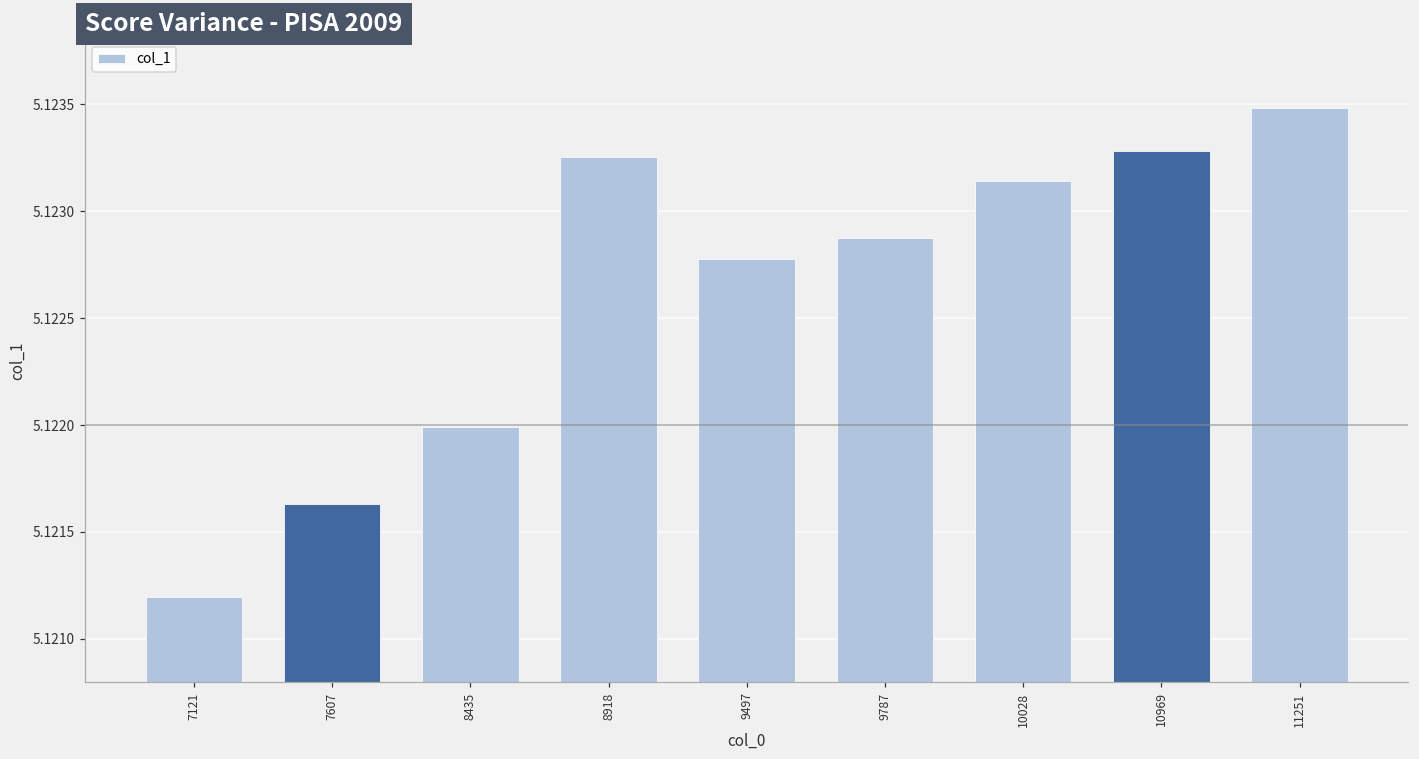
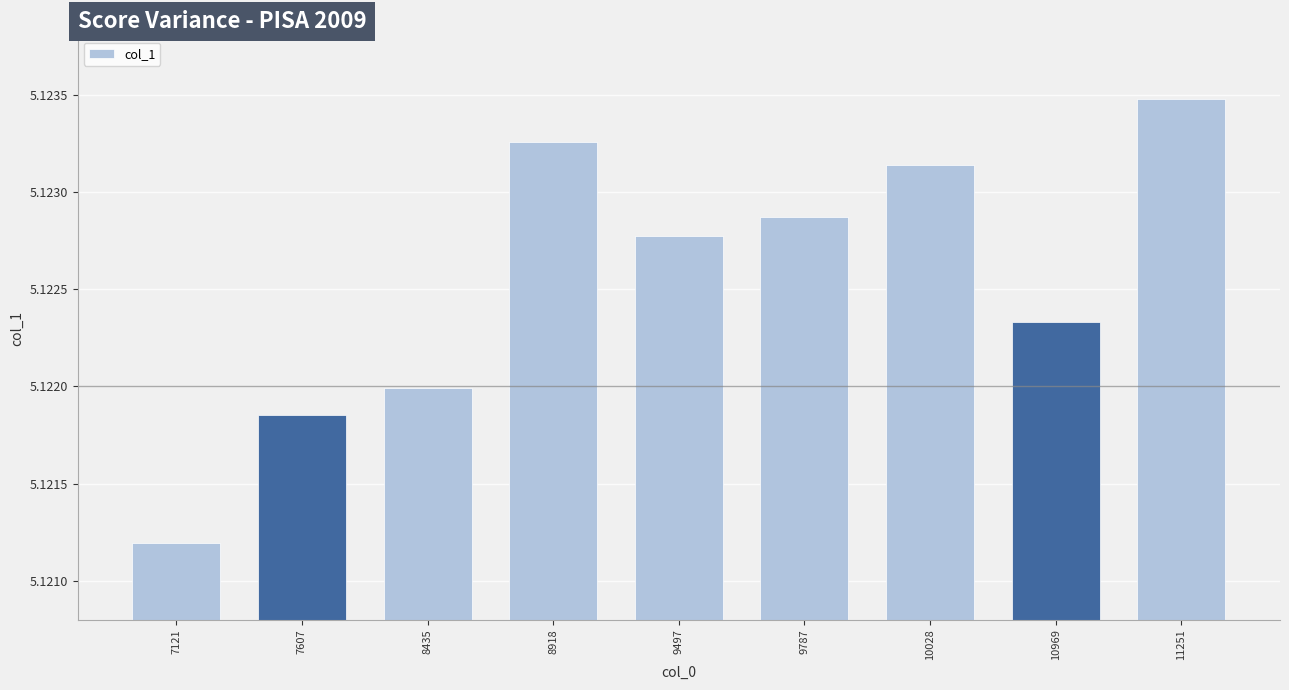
7607: 5.12163 -> 5.12185
10969: 5.12328 -> 5.12233
